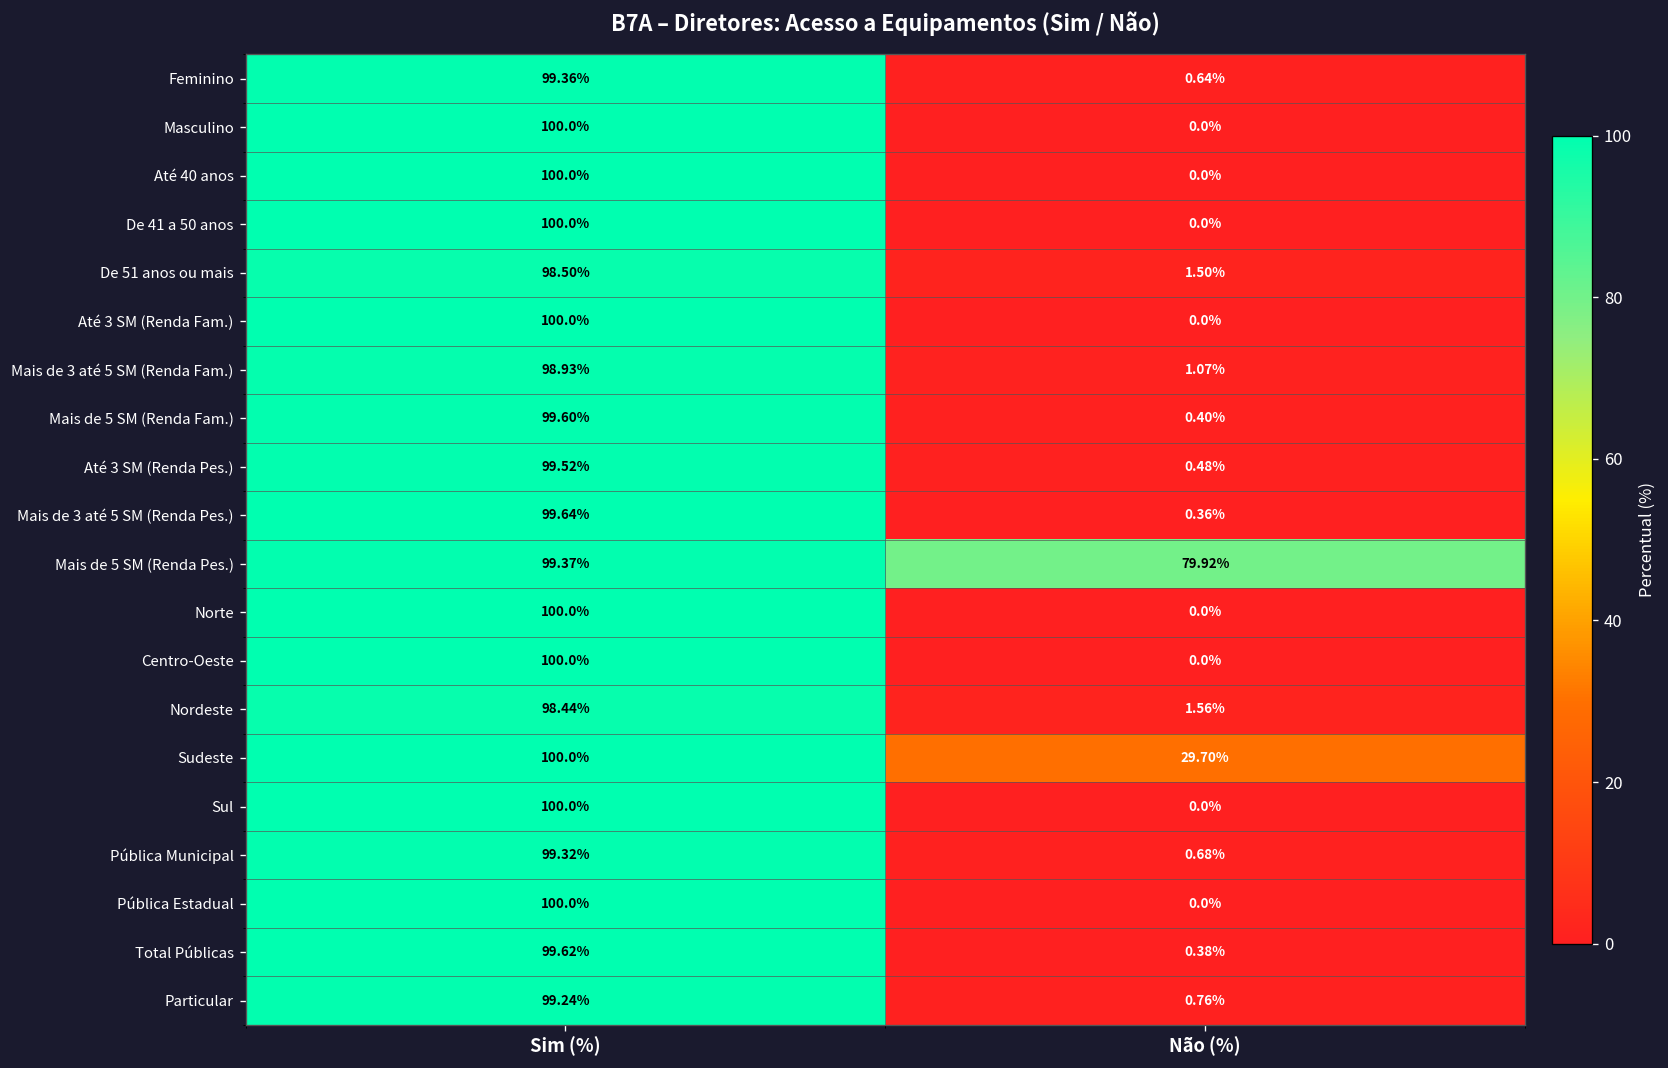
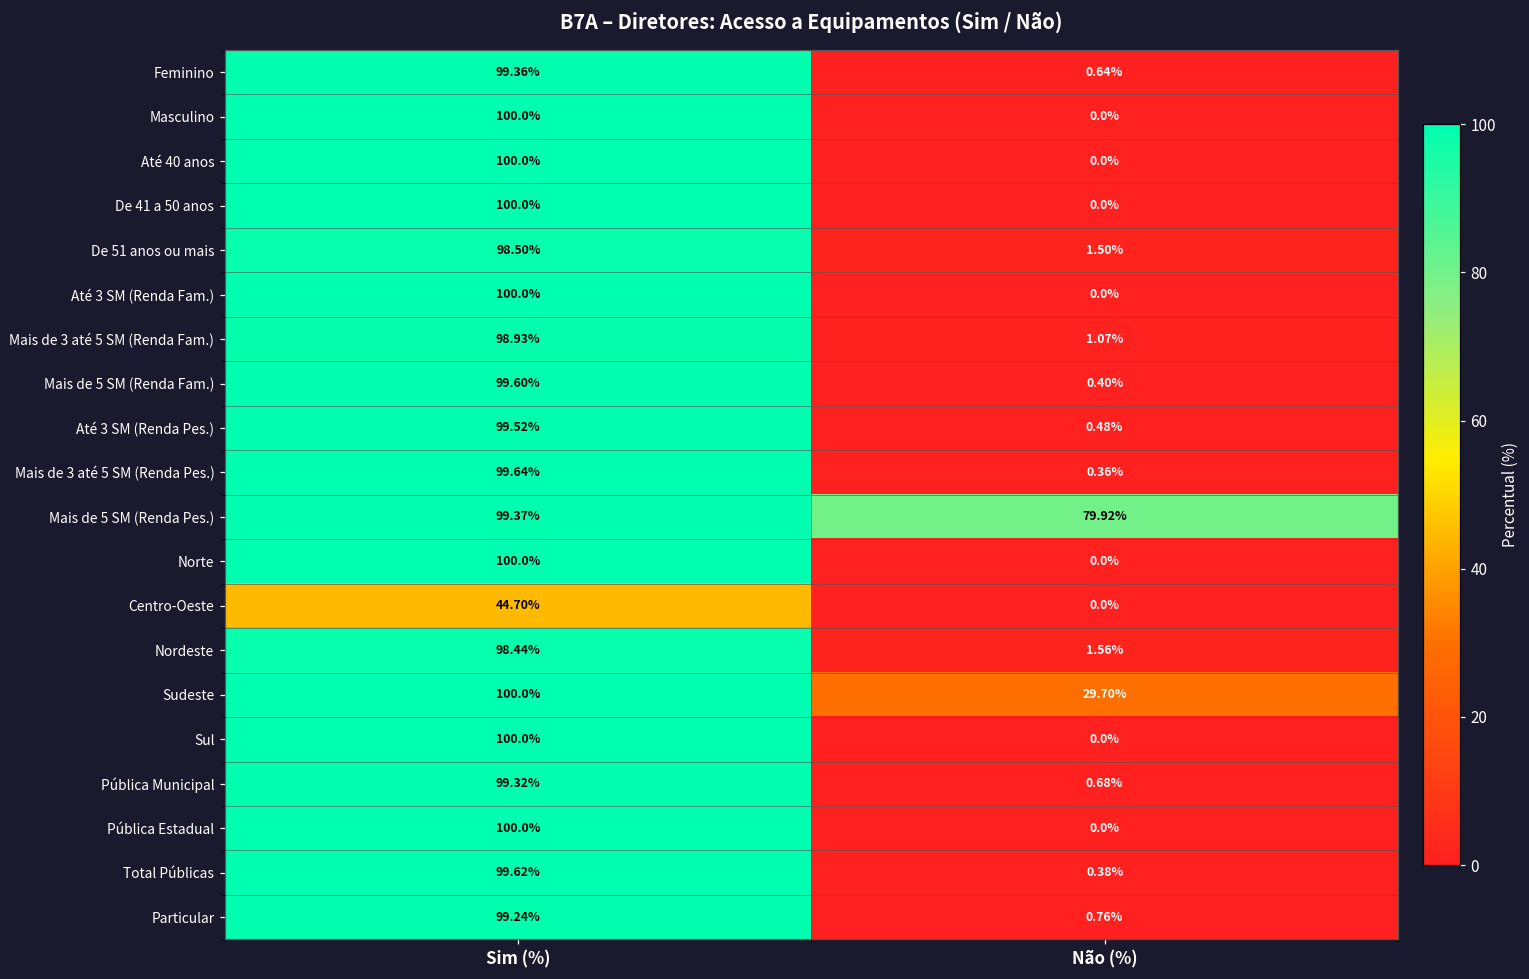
Centro-Oeste, Sim (%): 100.0% -> 44.70%
